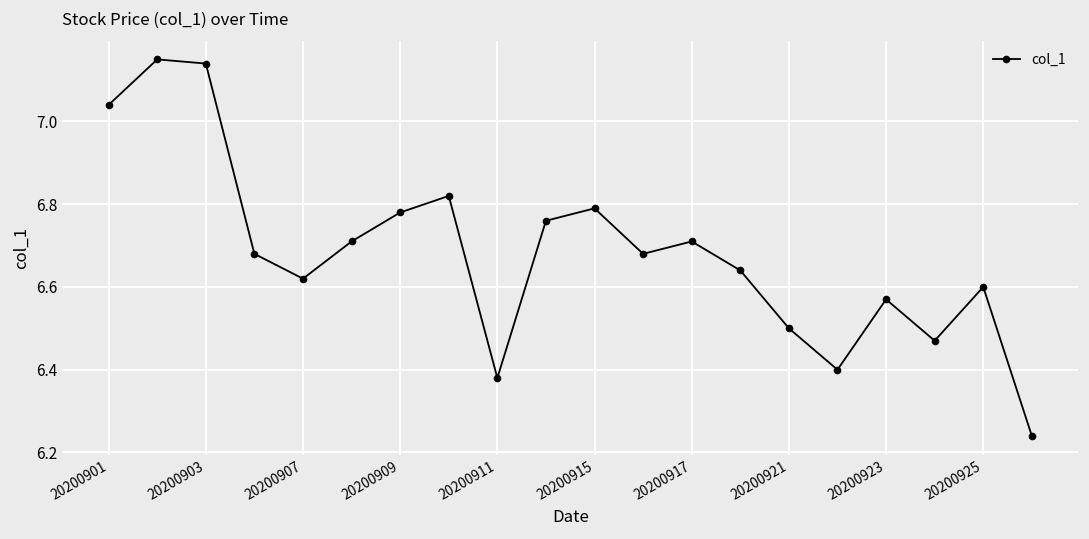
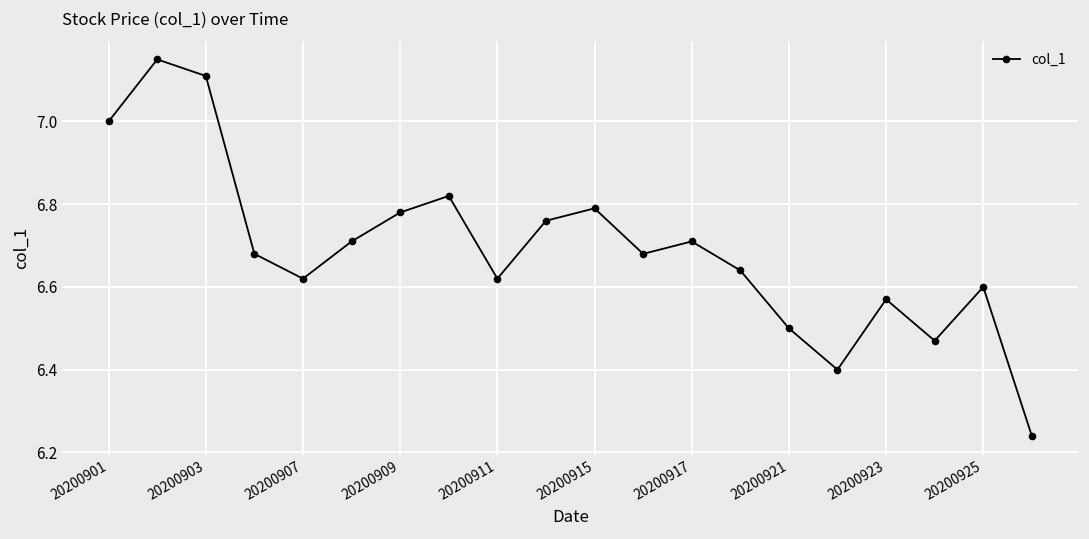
20200901: 7.04 -> 7.00
20200903: 7.14 -> 7.11
20200911: 6.38 -> 6.62
